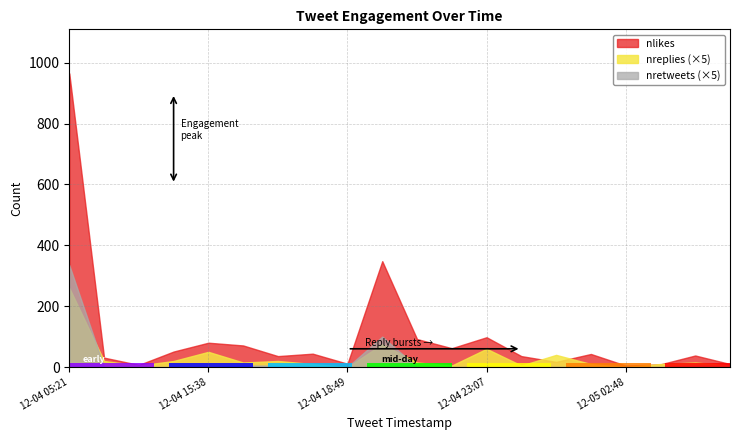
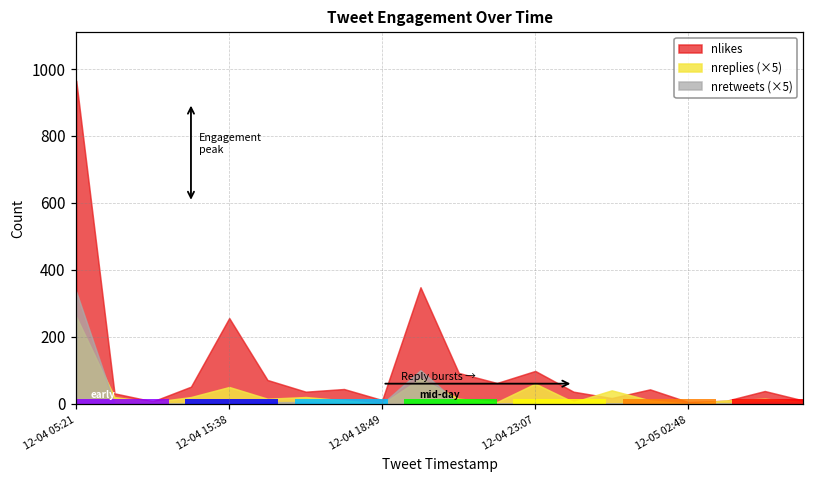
nlikes, 12-04 15:38: 80 -> 260
